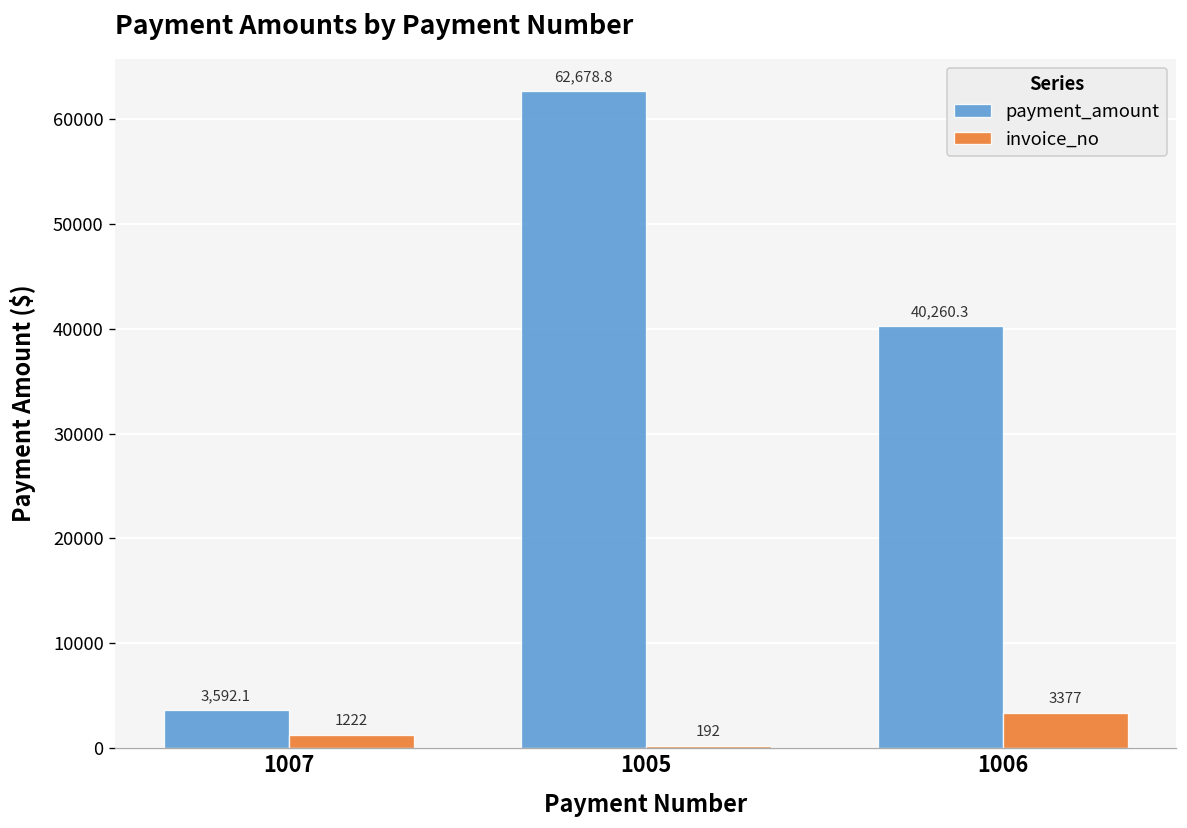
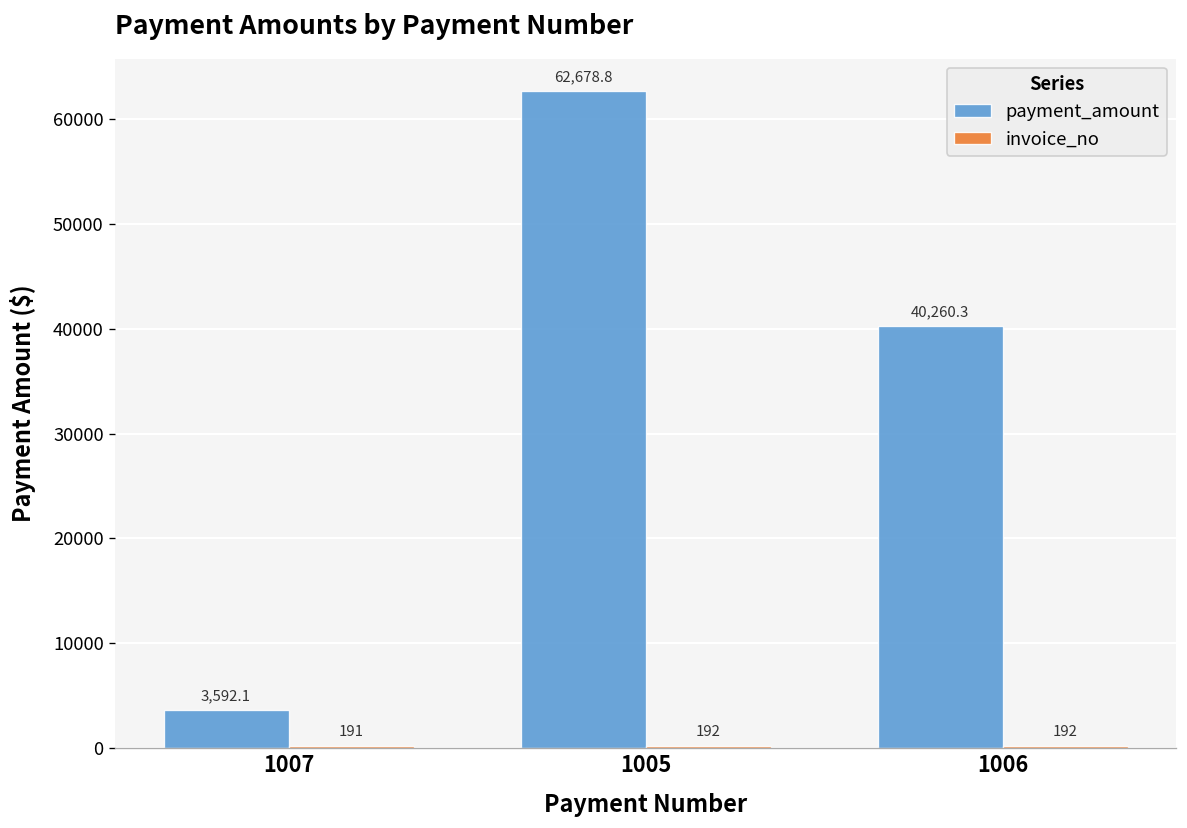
invoice_no, 1007: 1222 -> 191
invoice_no, 1006: 3377 -> 192
